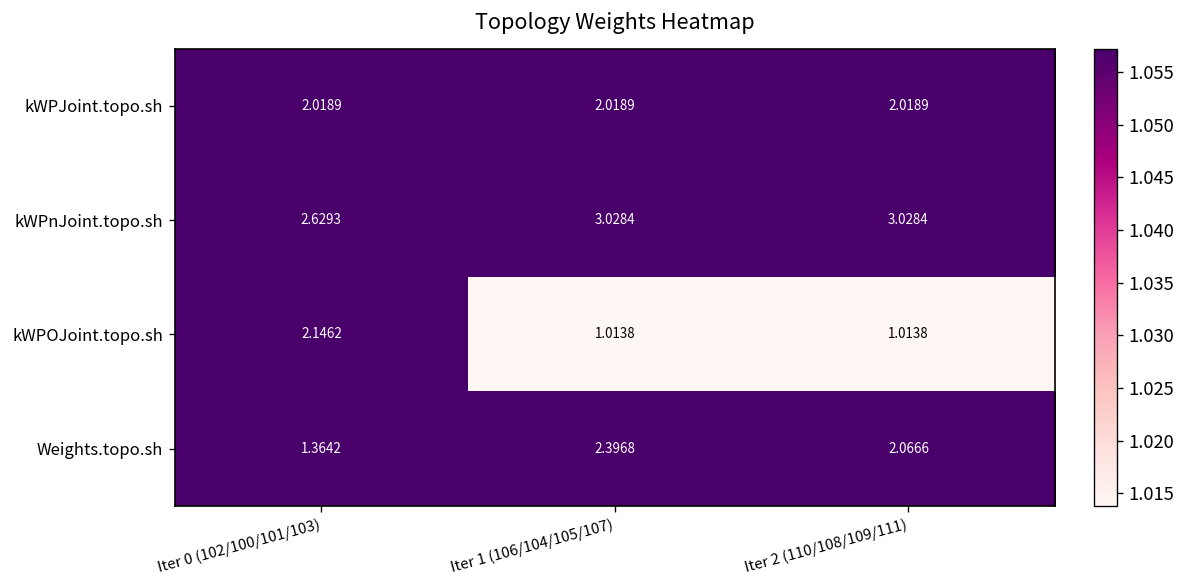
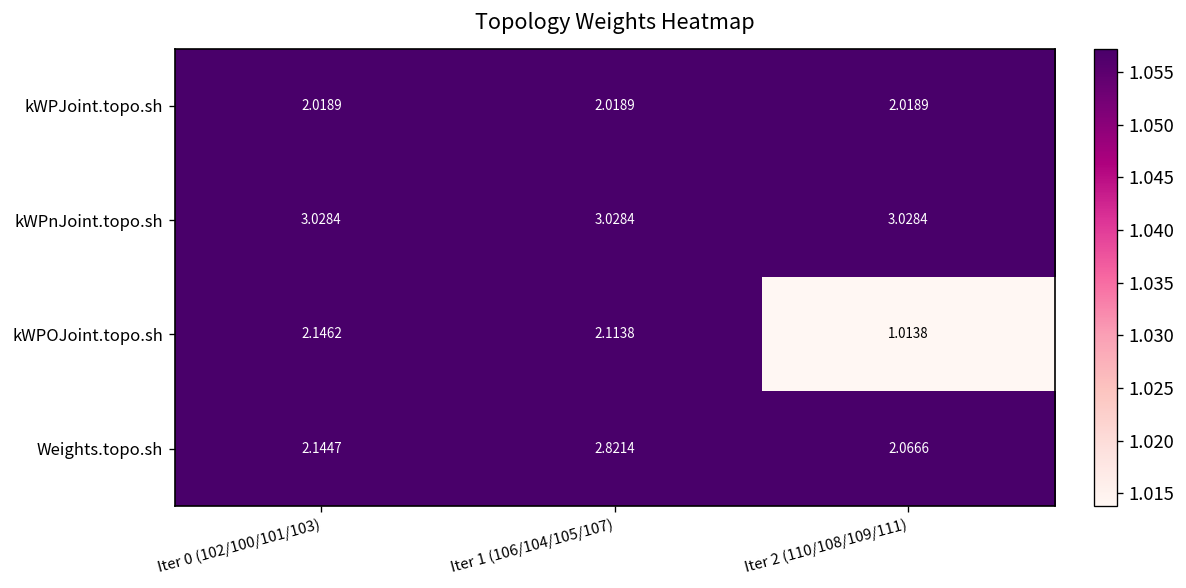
kWPnJoint.topo.sh, Iter 0 (102/100/101/103): 2.6293 -> 3.0284
kWPOJoint.topo.sh, Iter 1 (106/104/105/107): 1.0138 -> 2.1138
Weights.topo.sh, Iter 0 (102/100/101/103): 1.3642 -> 2.1447
Weights.topo.sh, Iter 1 (106/104/105/107): 2.3968 -> 2.8214
